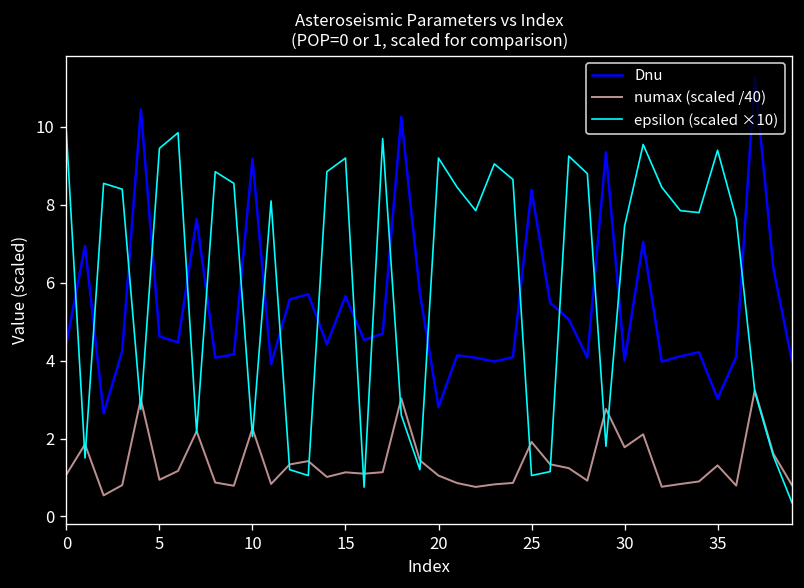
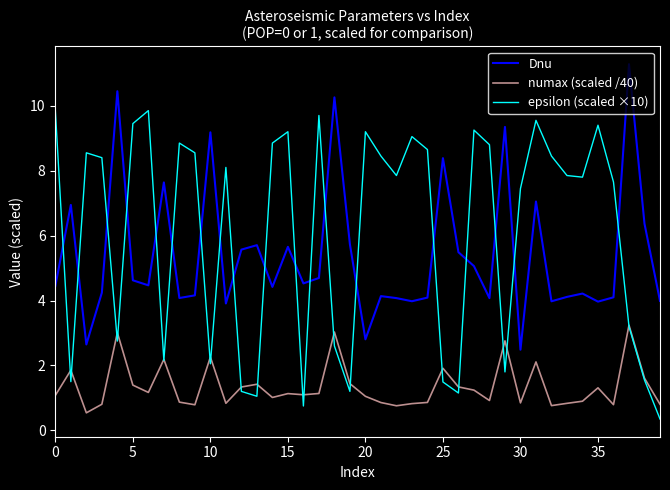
numax (scaled /40), 5: 0.9 -> 1.4
epsilon (scaled ×10), 25: 1.1 -> 1.5
Dnu, 30: 4.0 -> 2.5
numax (scaled /40), 30: 1.8 -> 0.8
Dnu, 35: 3.0 -> 4.0
